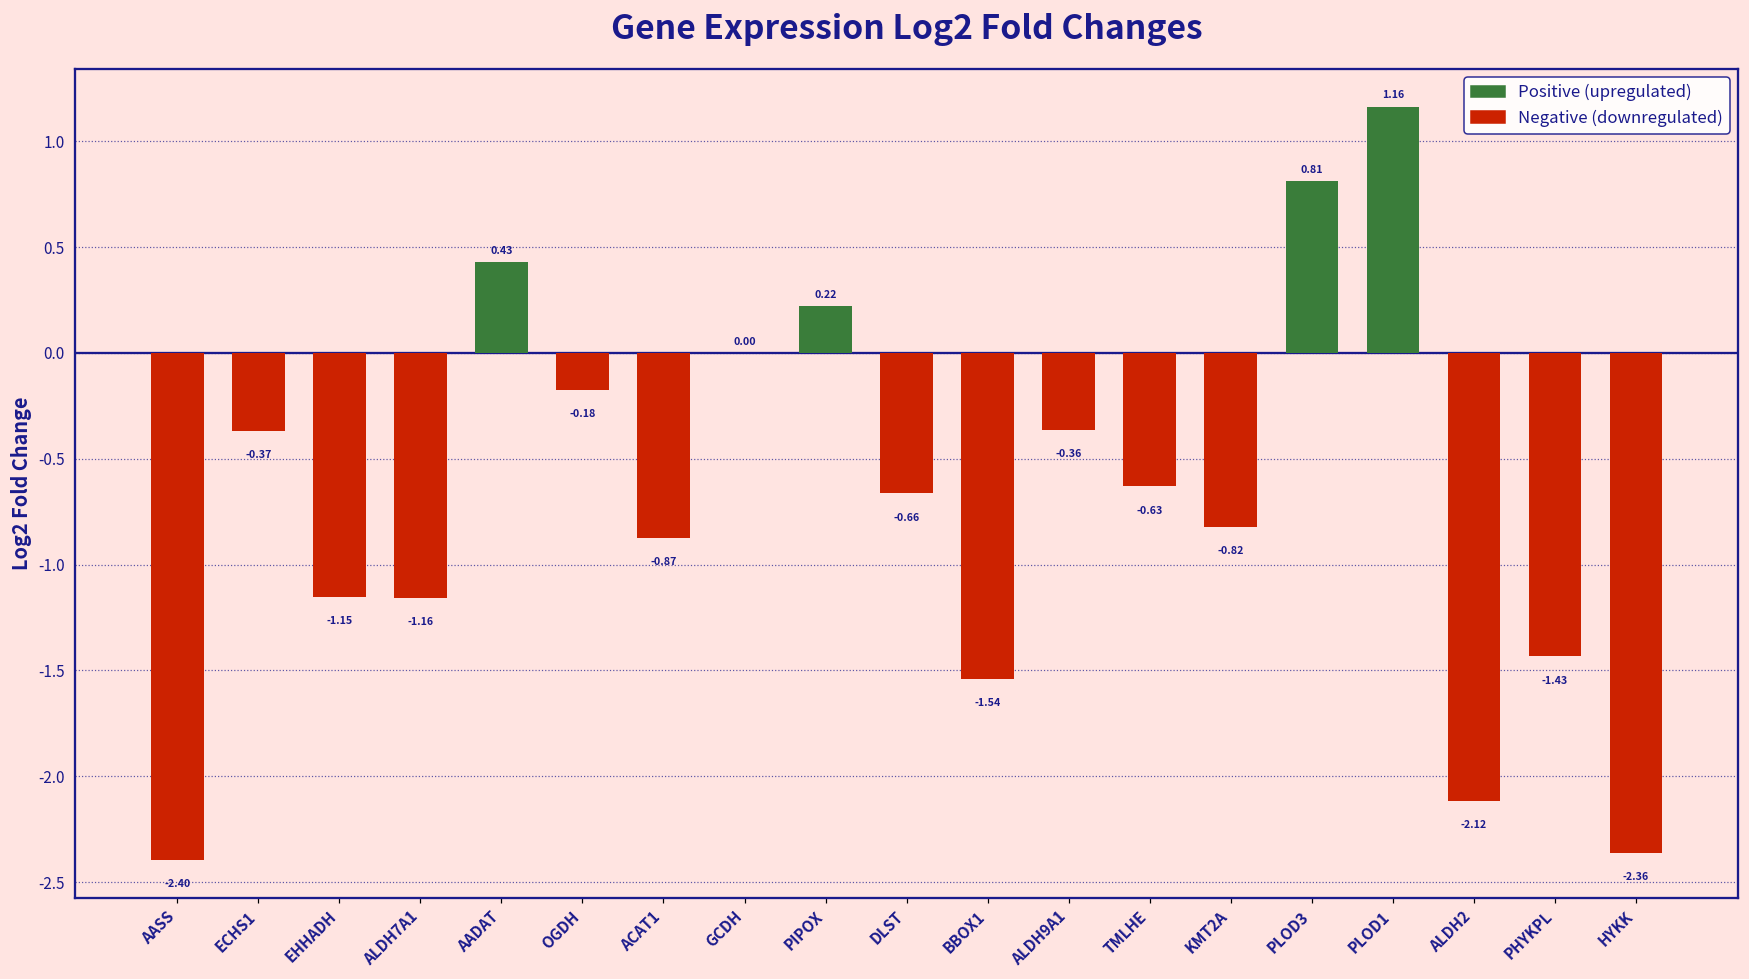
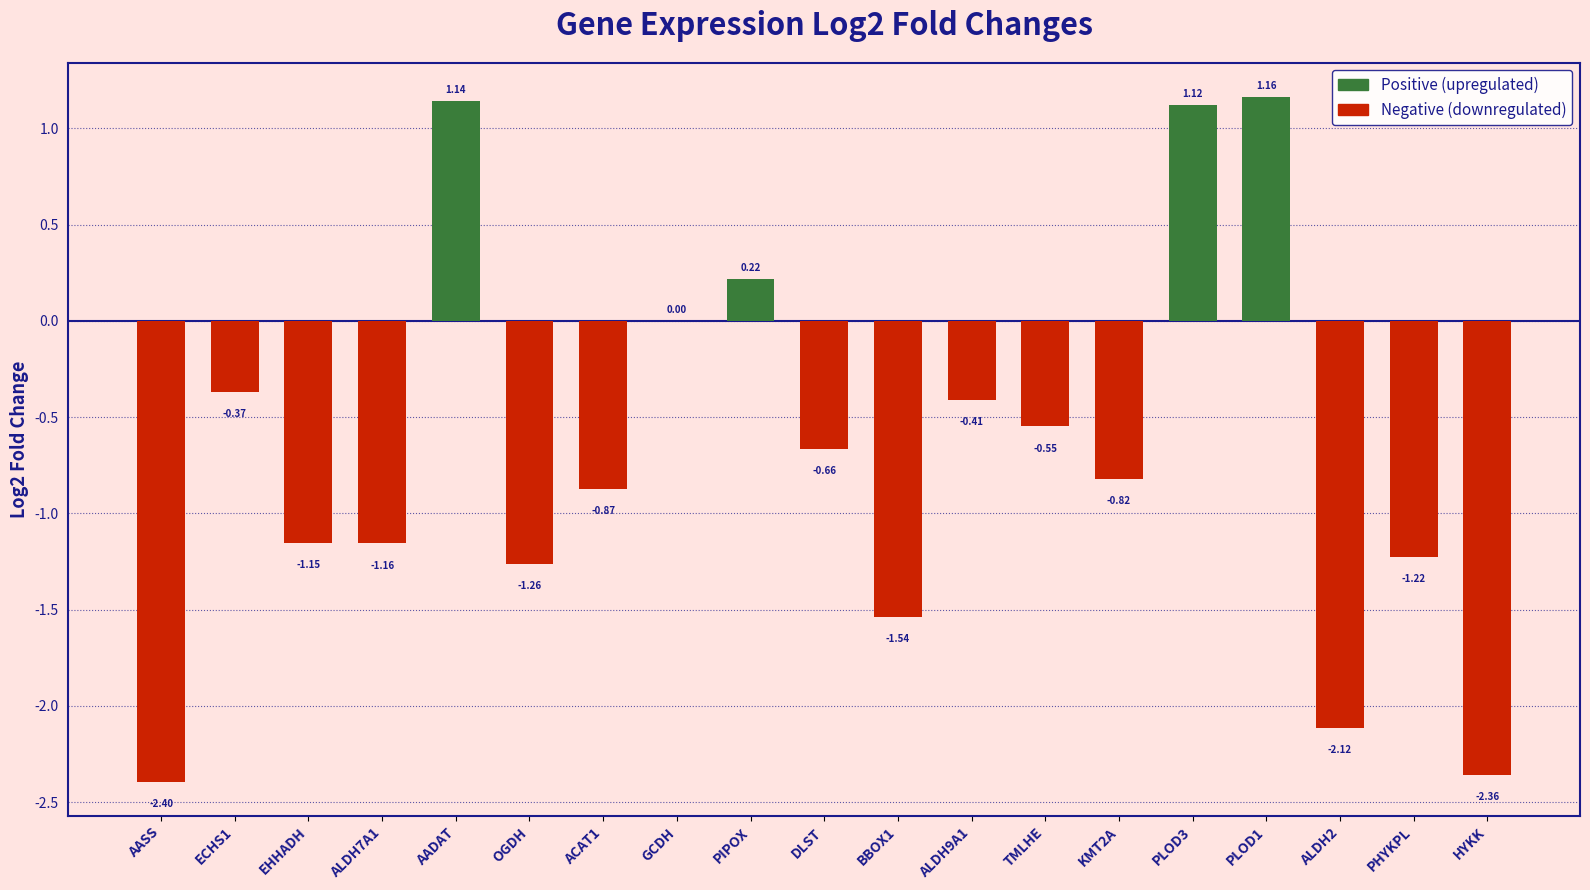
AADAT: 0.43 -> 1.14
OGDH: -0.18 -> -1.26
ALDH9A1: -0.36 -> -0.41
TMLHE: -0.63 -> -0.55
PLOD3: 0.81 -> 1.12
PHYKPL: -1.43 -> -1.22
